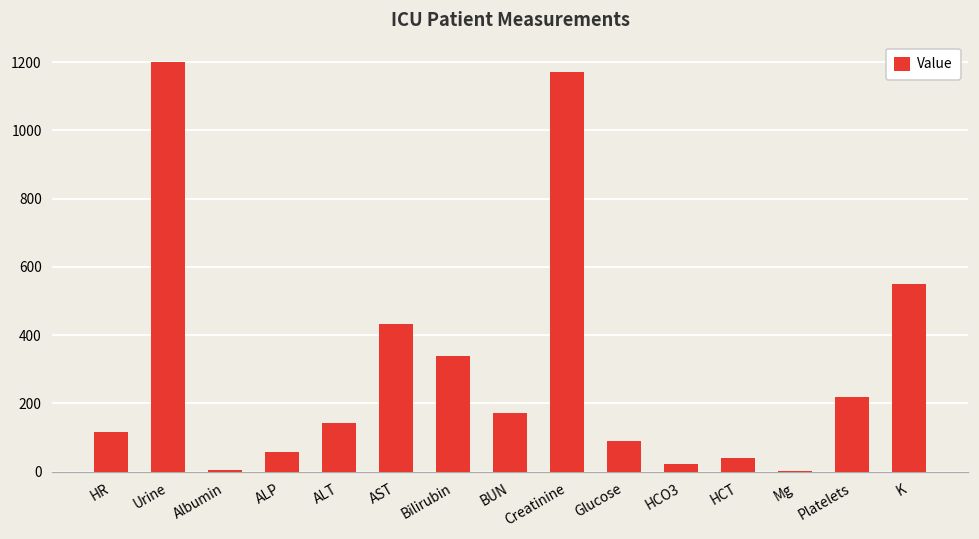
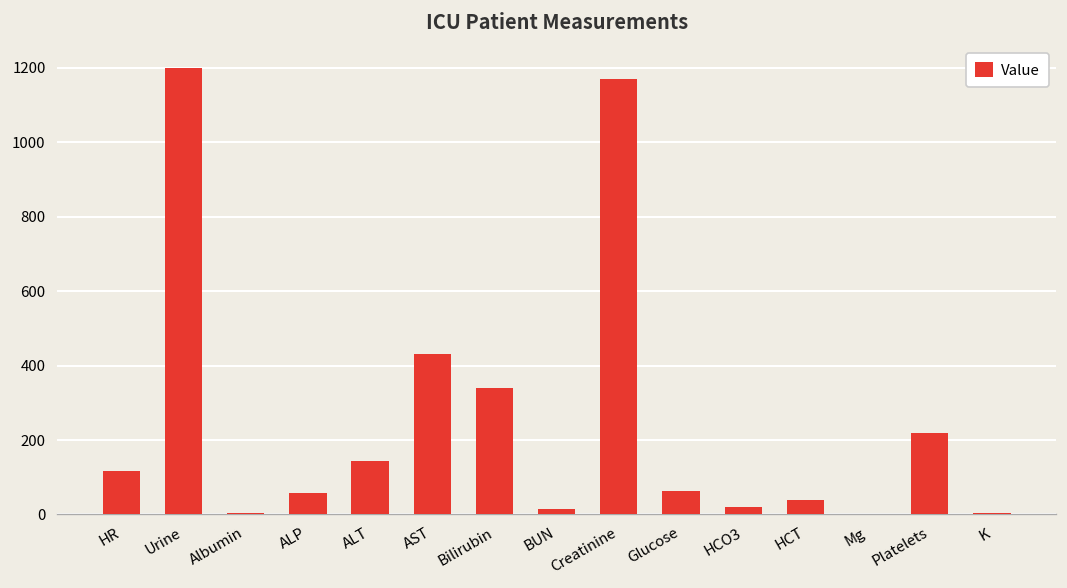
BUN: 170 -> 10
Glucose: 90 -> 60
K: 550 -> 0
